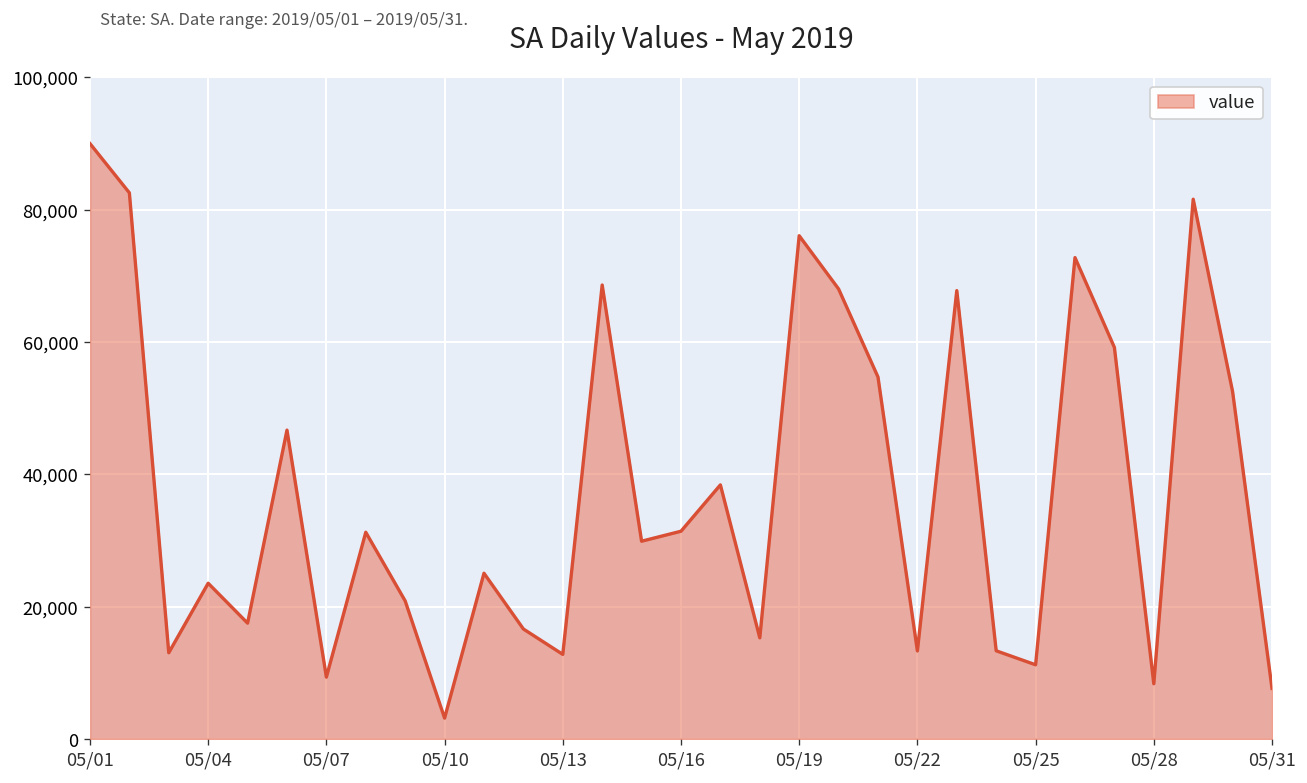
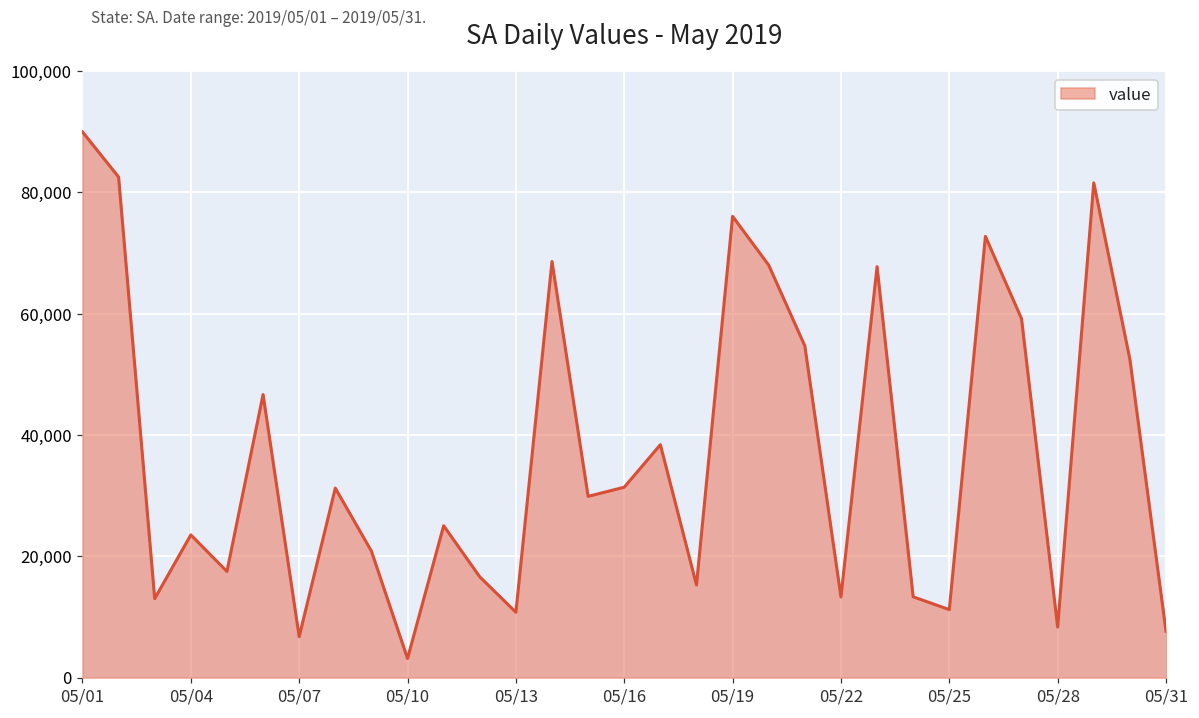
05/07: 9,000 -> 7,000
05/13: 13,000 -> 11,000
